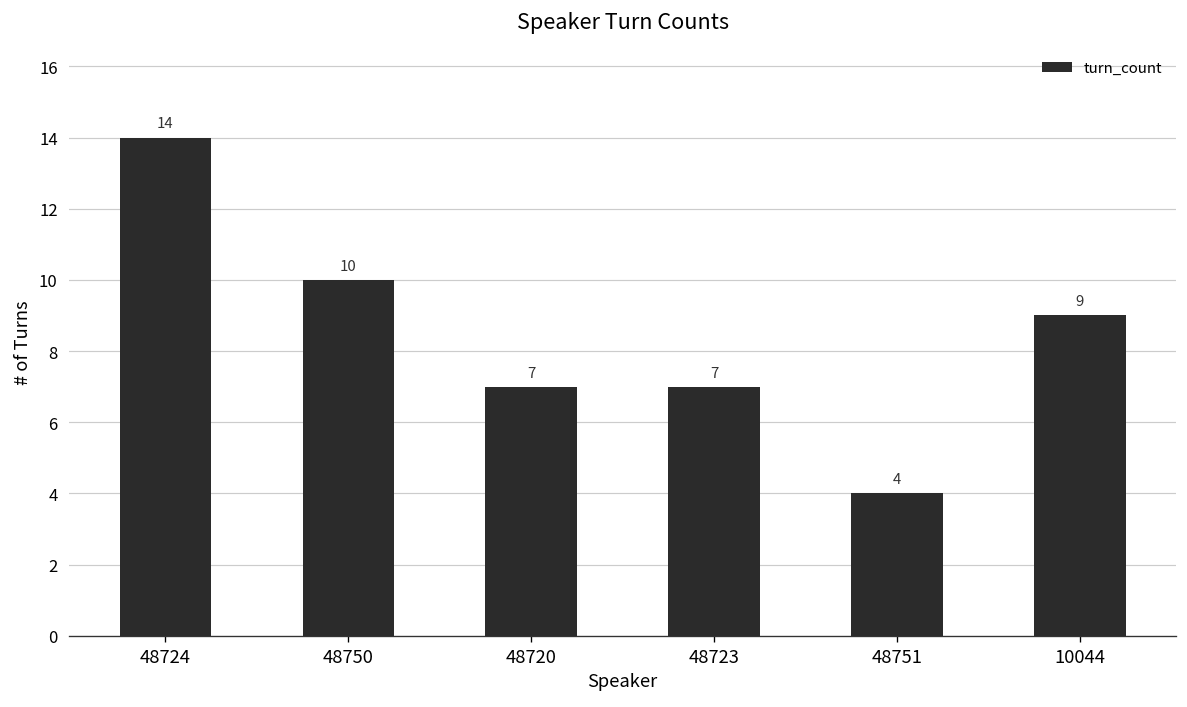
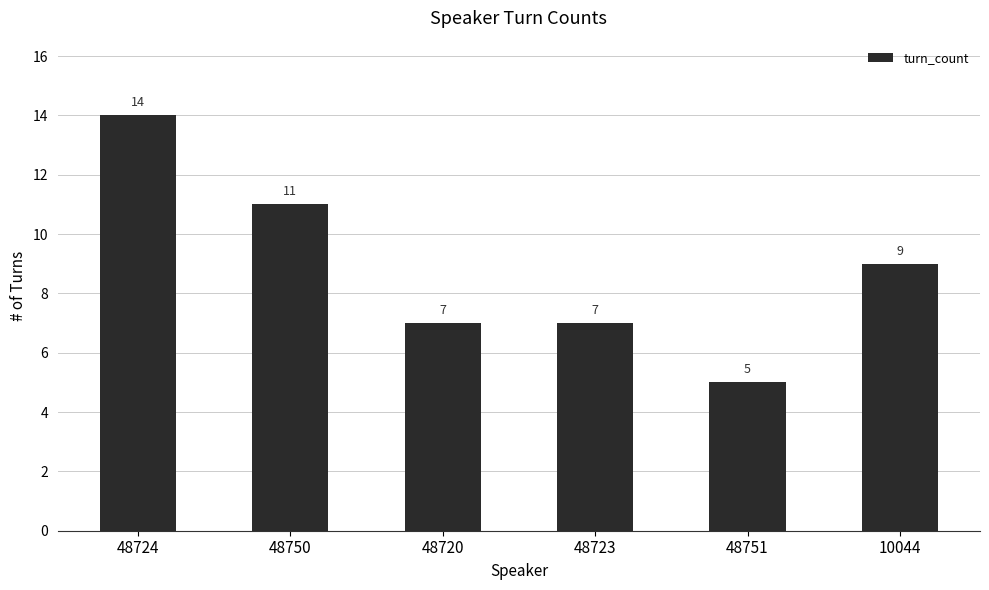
48750: 10 -> 11
48751: 4 -> 5
